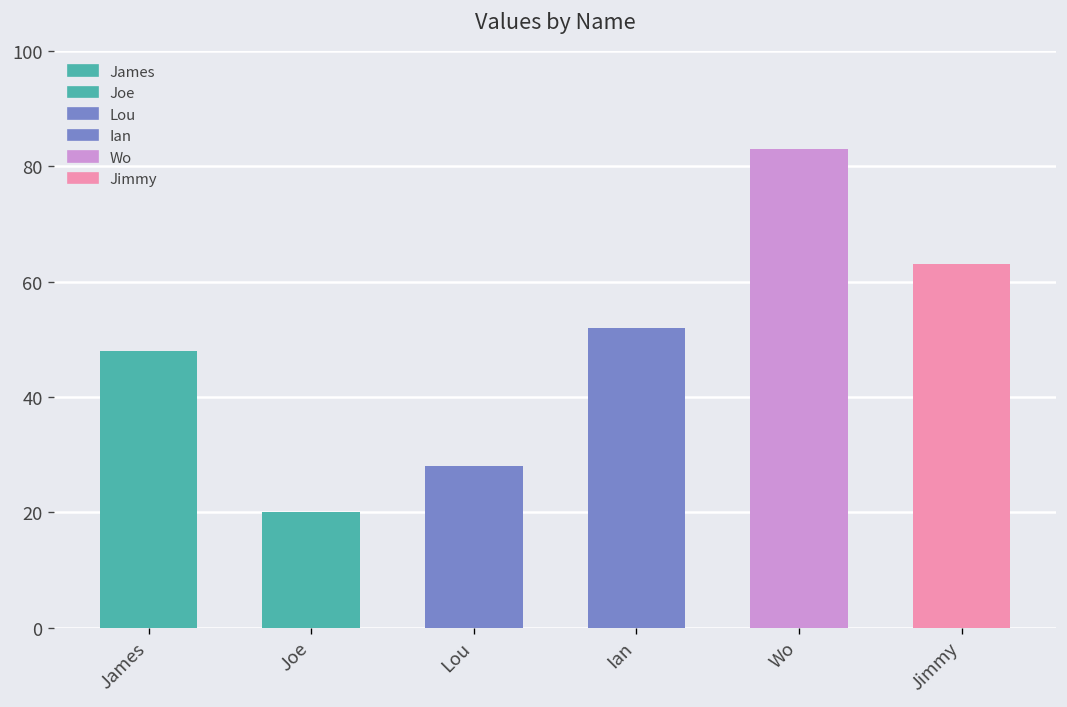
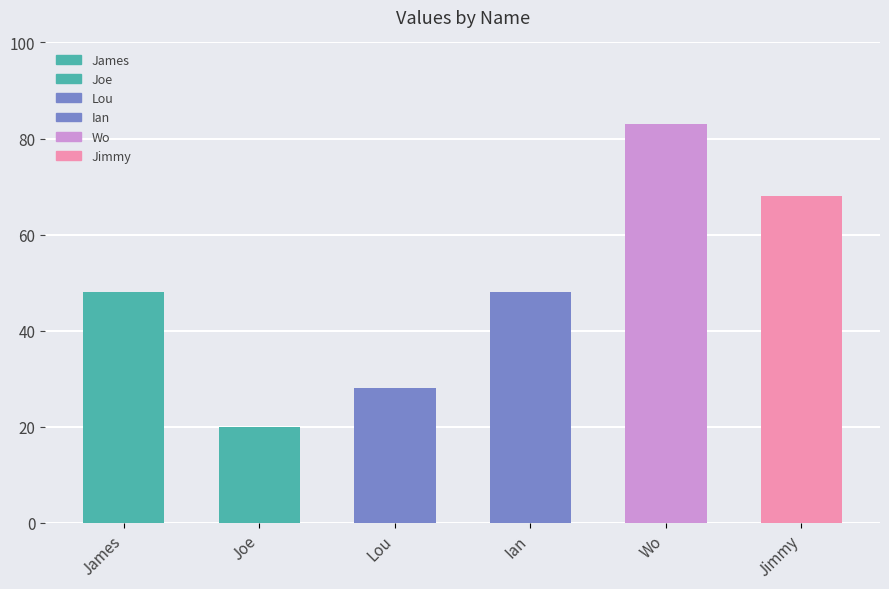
Ian: 52 -> 48
Jimmy: 63 -> 68
